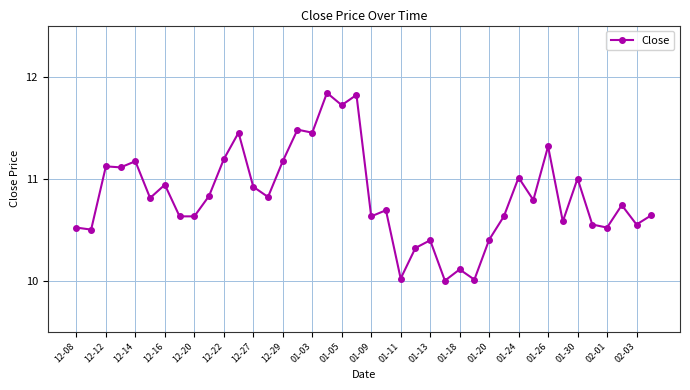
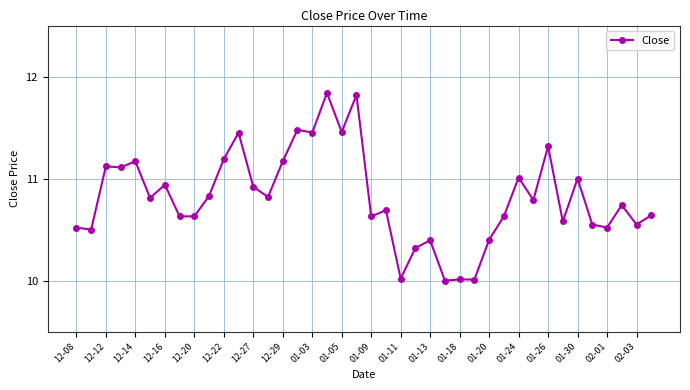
01-05: 11.72 -> 11.46
01-18: 10.11 -> 10.01
